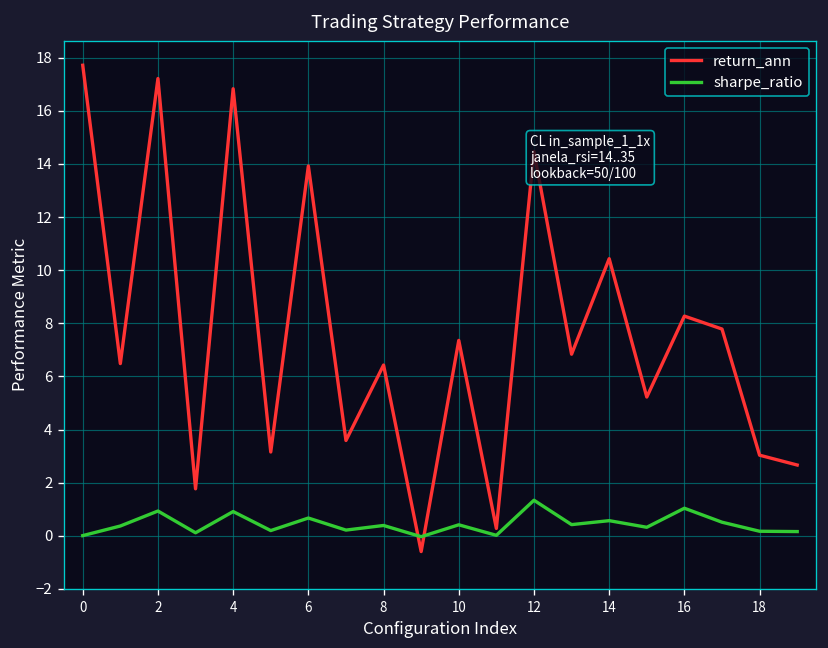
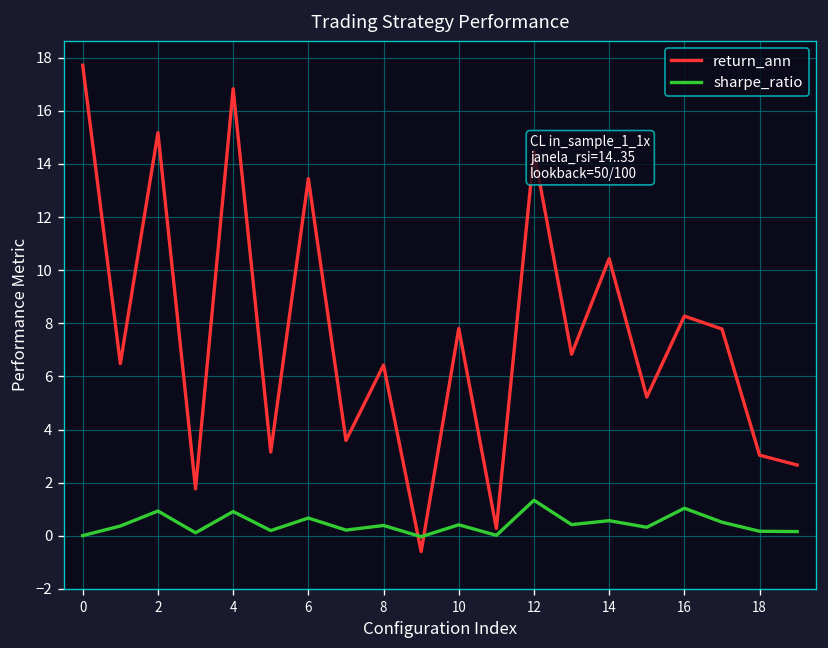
return_ann, 2: 17.2 -> 15.2
return_ann, 6: 13.9 -> 13.4
return_ann, 10: 7.4 -> 7.8
